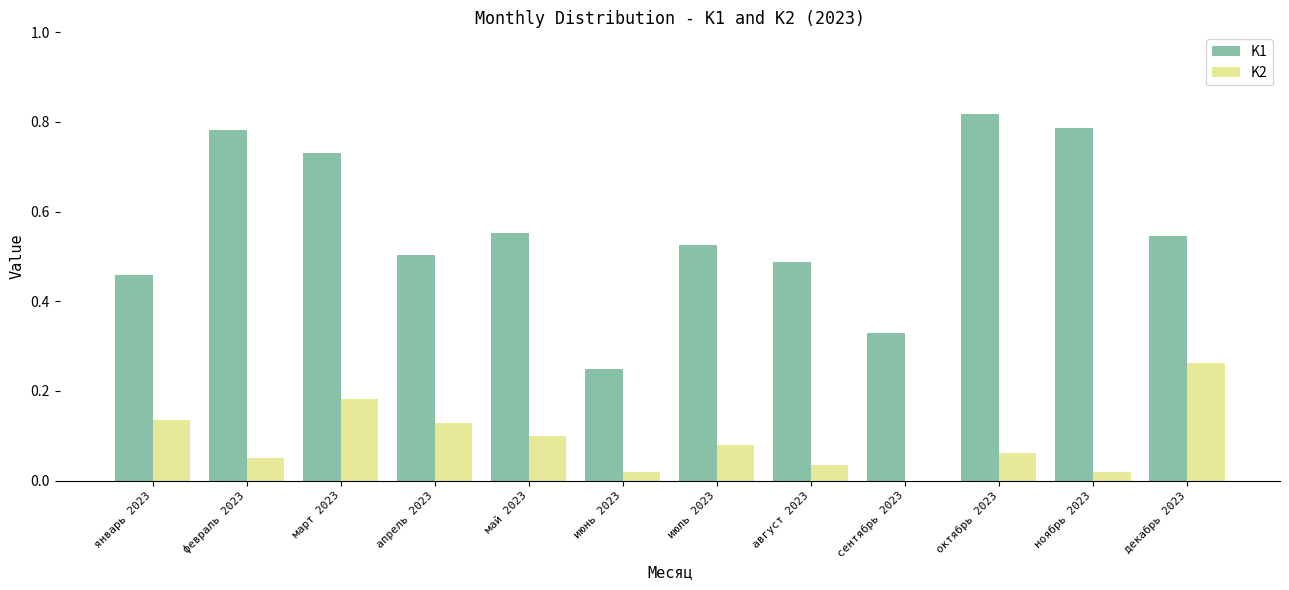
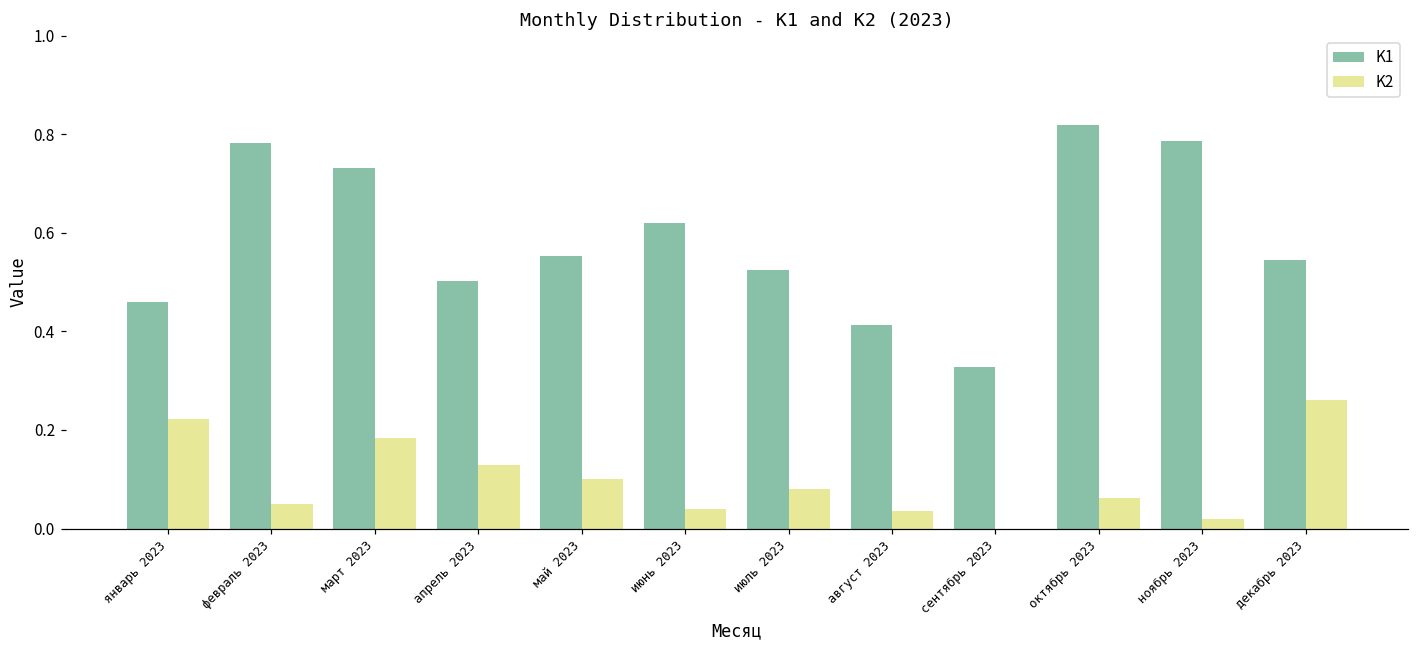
K2, январь 2023: 0.13 -> 0.22
K1, июнь 2023: 0.25 -> 0.62
K2, июнь 2023: 0.02 -> 0.04
K1, август 2023: 0.49 -> 0.41
